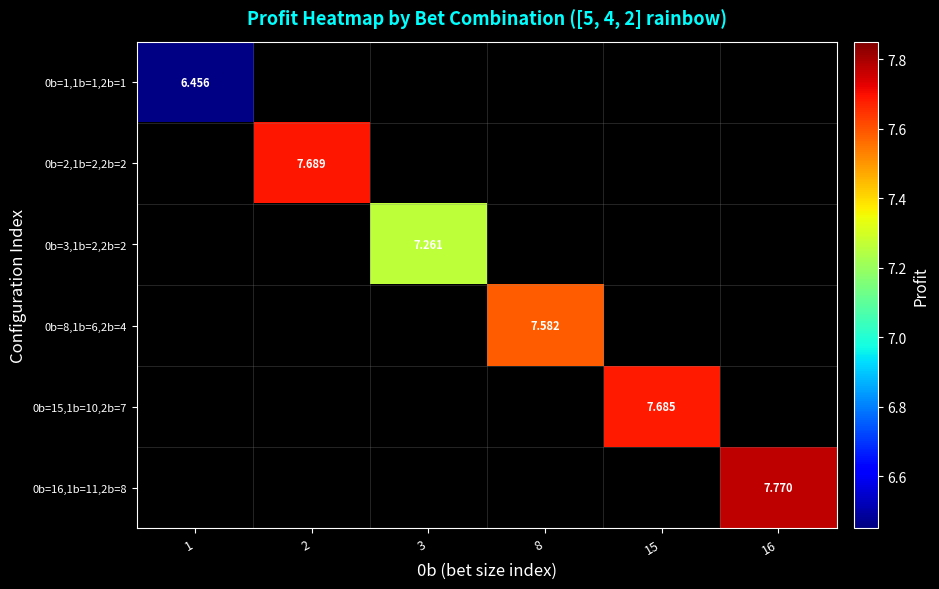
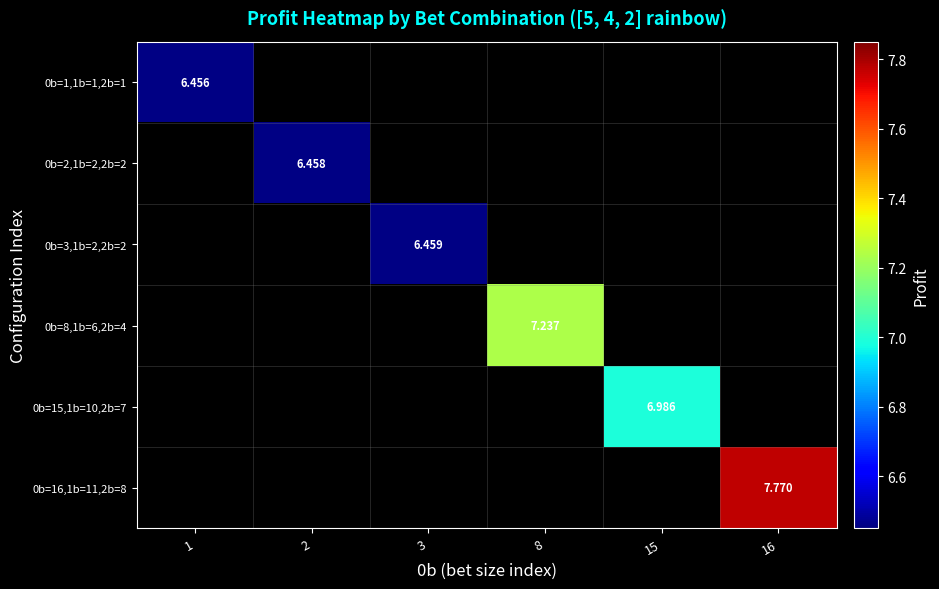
0b=2,1b=2,2b=2, 2: 7.689 -> 6.458
0b=3,1b=2,2b=2, 3: 7.261 -> 6.459
0b=8,1b=6,2b=4, 8: 7.582 -> 7.237
0b=15,1b=10,2b=7, 15: 7.685 -> 6.986
